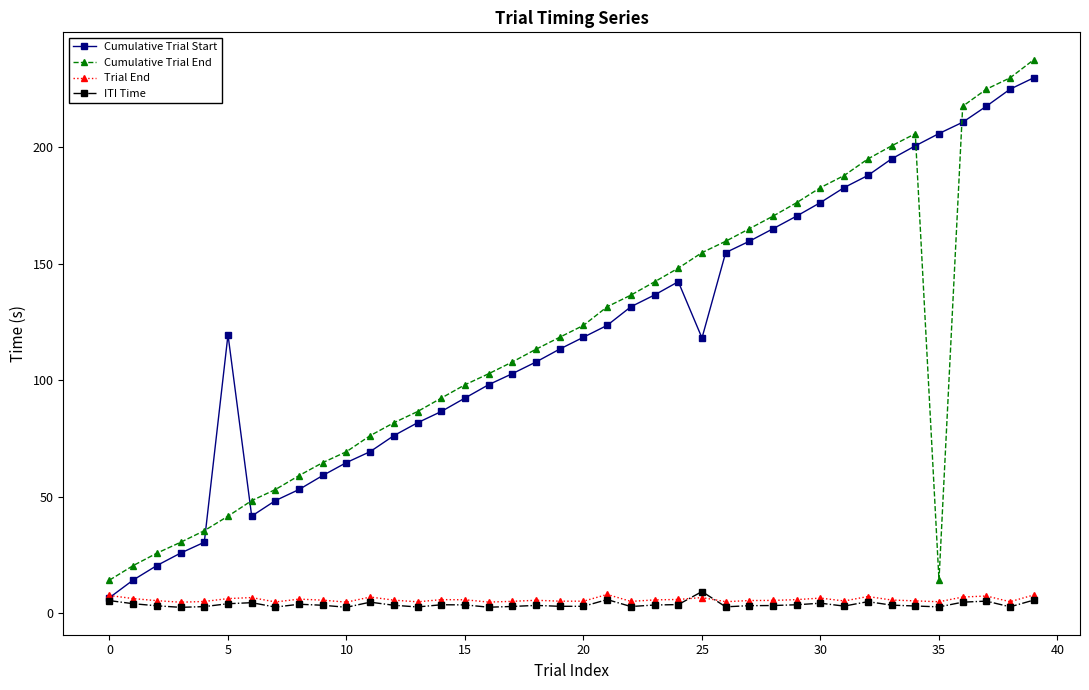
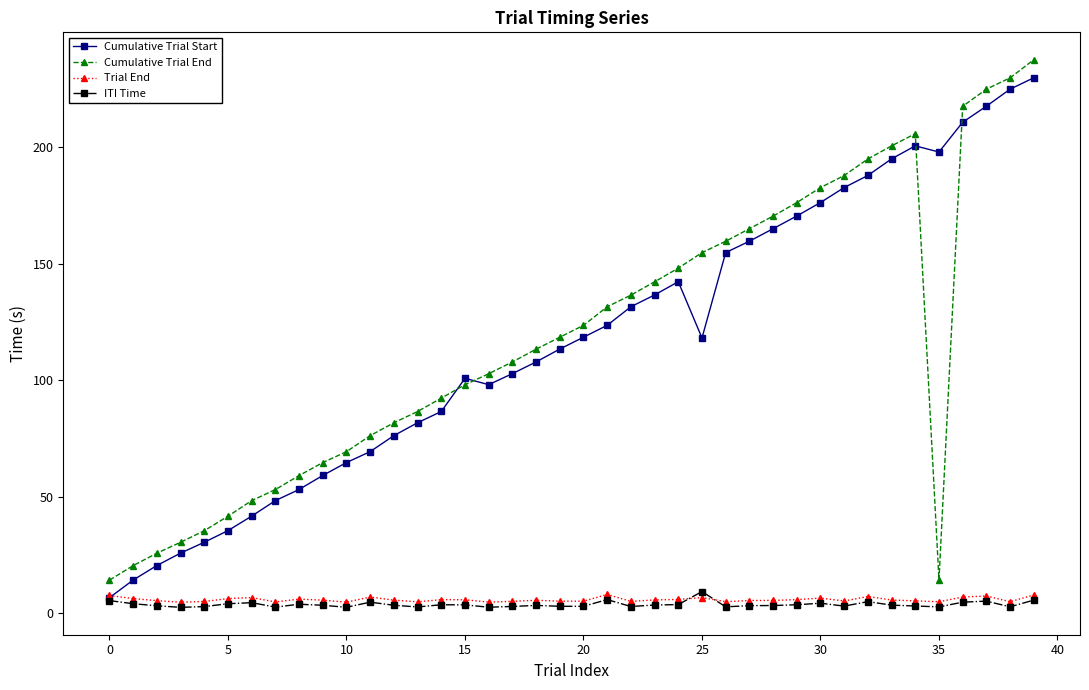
Cumulative Trial Start, 5: 119 -> 35
Cumulative Trial Start, 15: 92 -> 101
Cumulative Trial Start, 35: 206 -> 198
